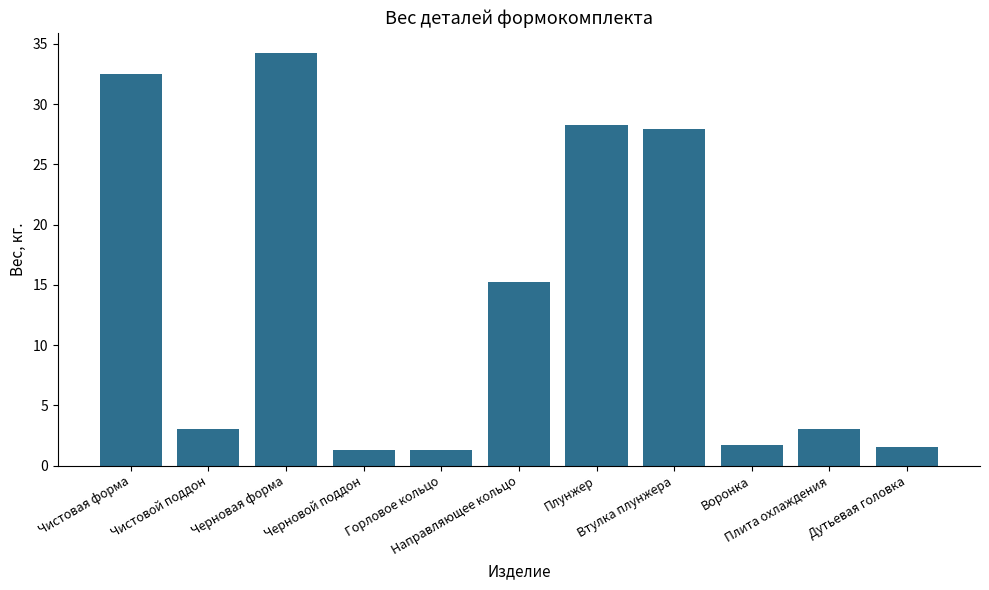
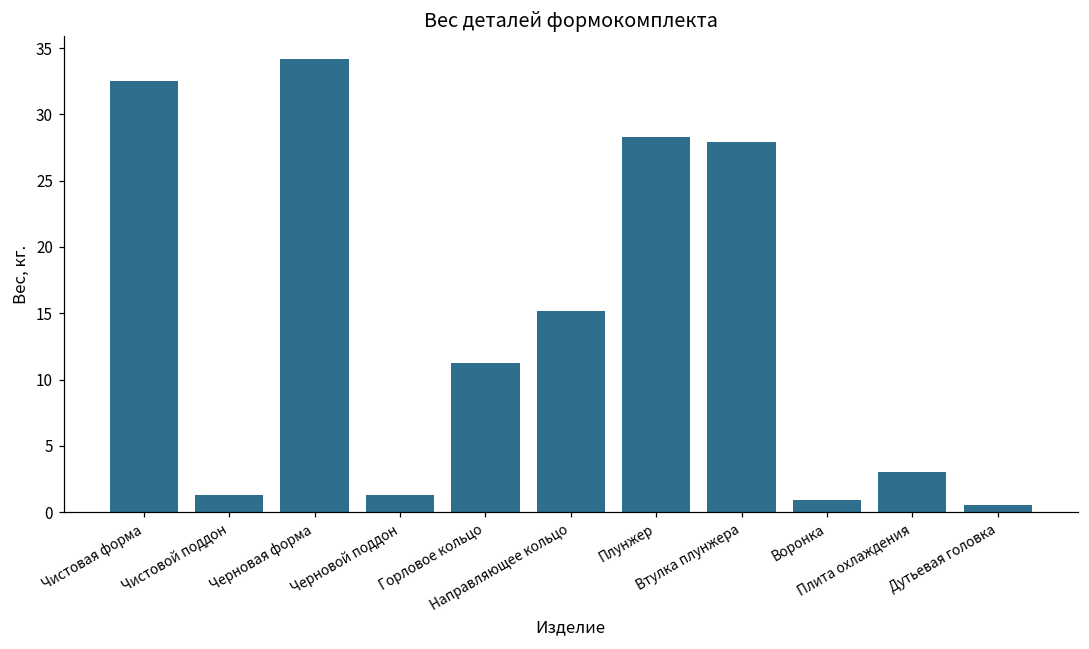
Чистовой поддон: 3.0 -> 1.3
Горловое кольцо: 1.3 -> 11.3
Воронка: 1.7 -> 0.9
Дутьевая головка: 1.5 -> 0.5
